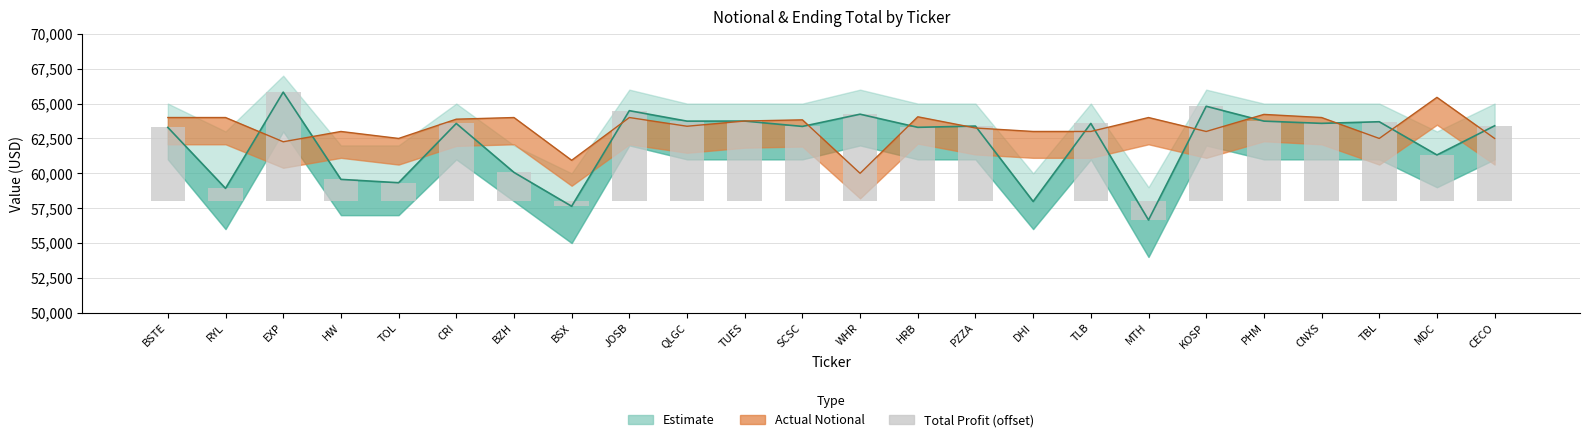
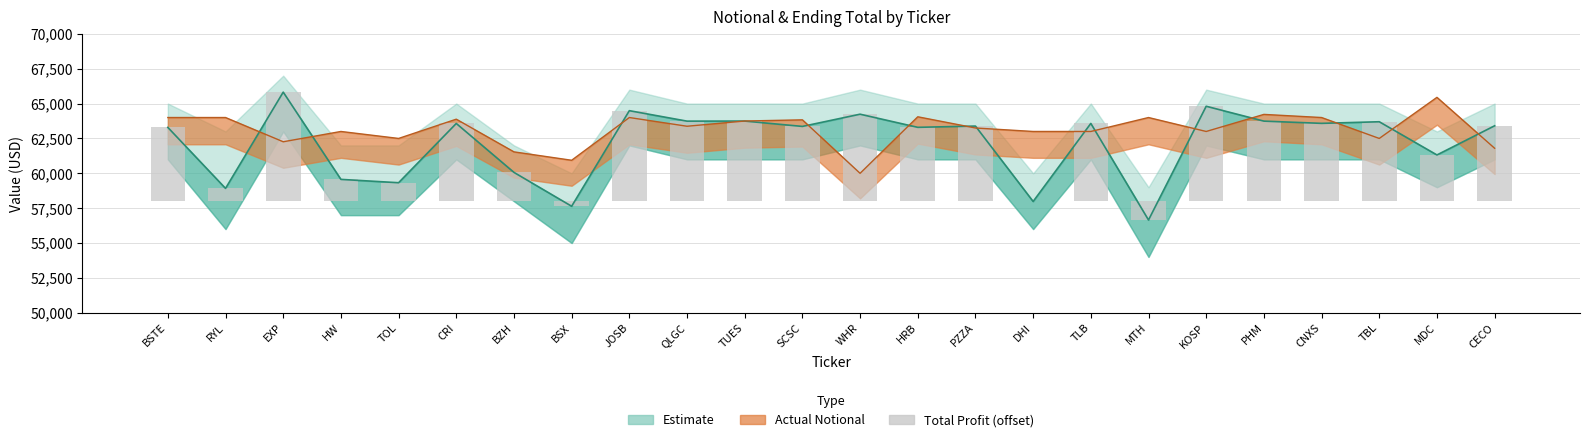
Actual Notional, BZH: 64,000 -> 61,500
Actual Notional, CECO: 62,500 -> 61,800
